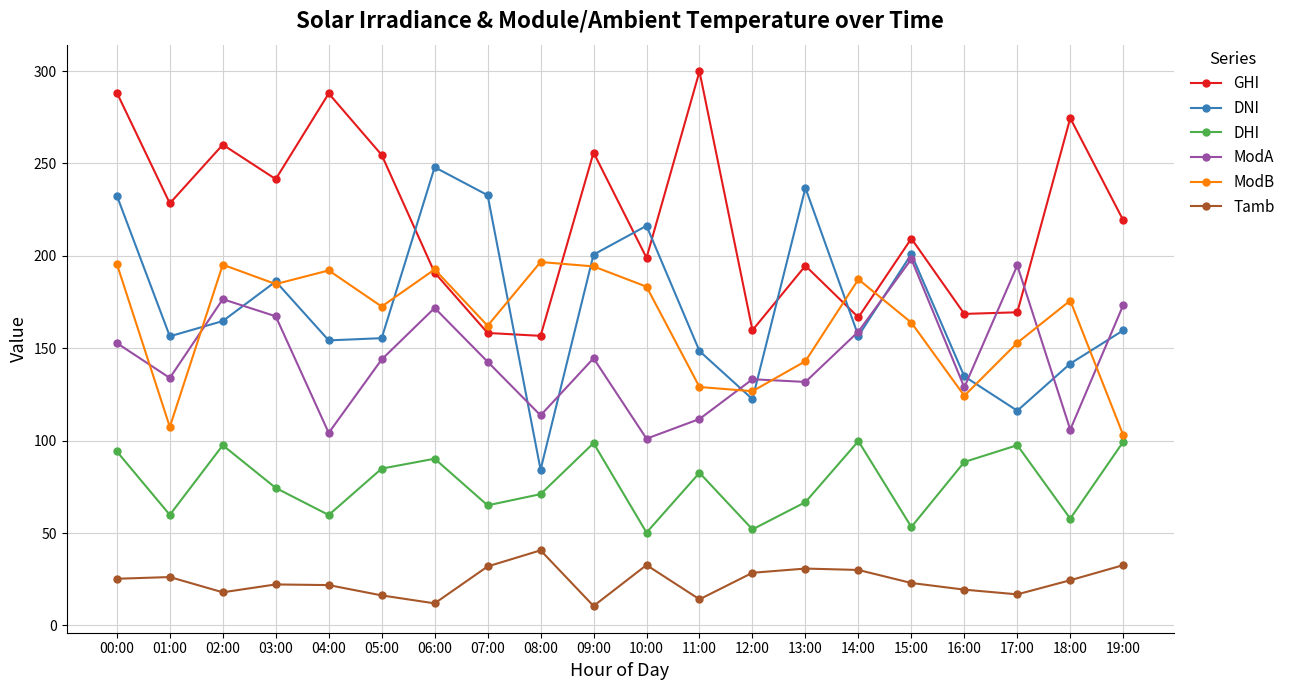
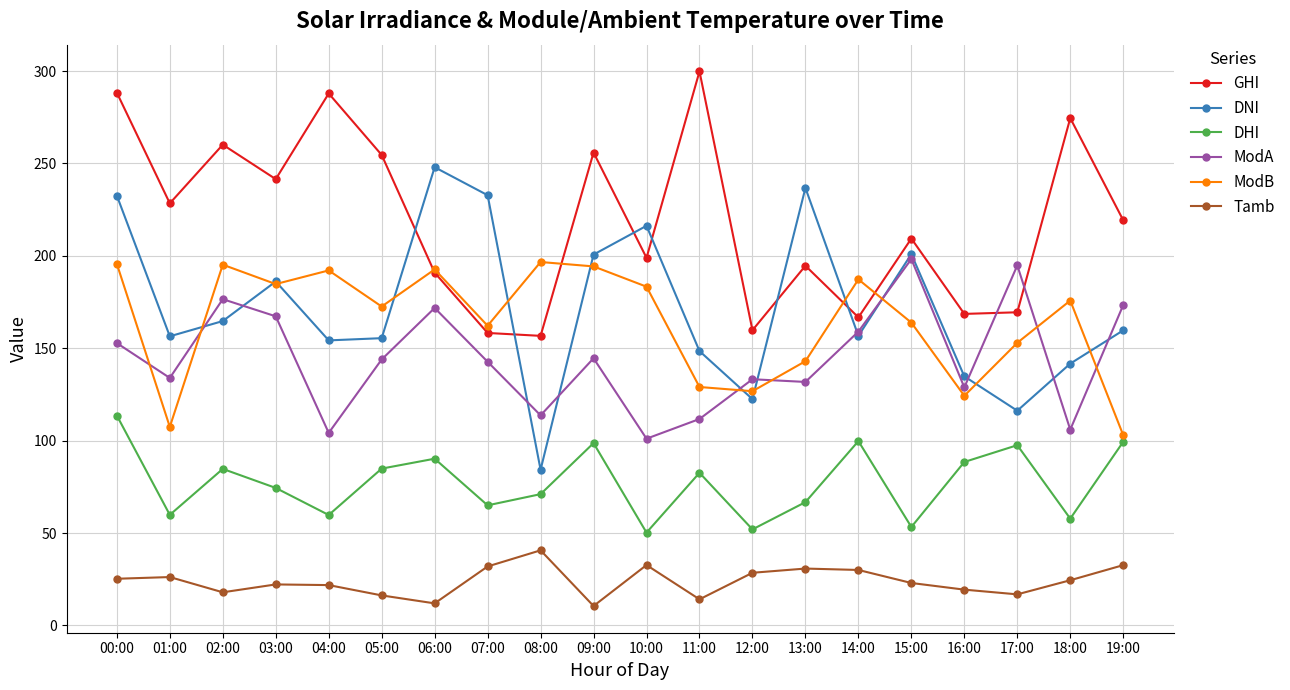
DHI, 00:00: 94 -> 114
DHI, 02:00: 98 -> 85
